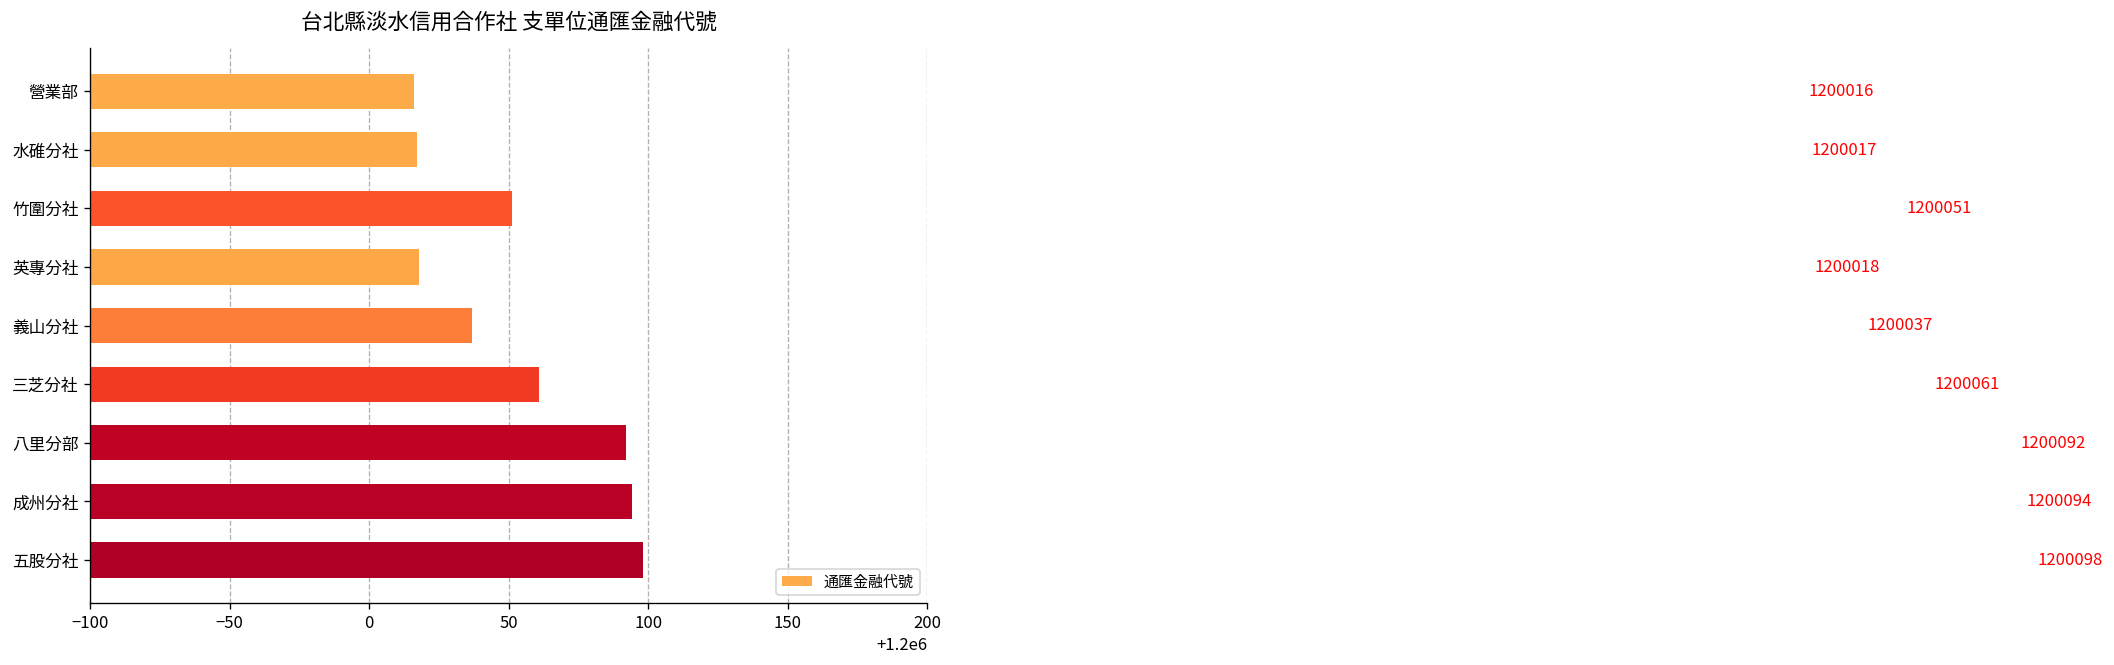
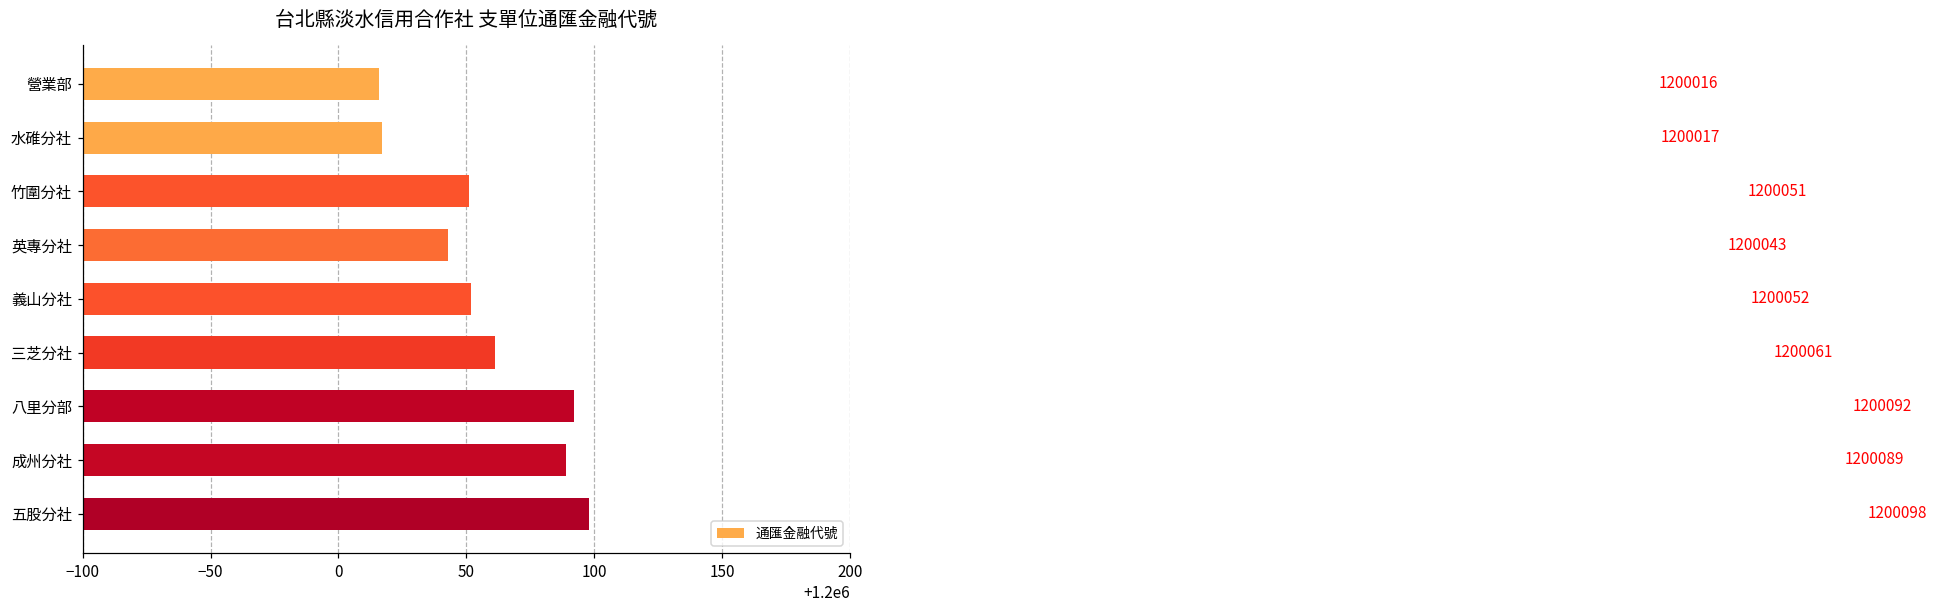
英專分社: 1200018 -> 1200043
義山分社: 1200037 -> 1200052
成州分社: 1200094 -> 1200089
